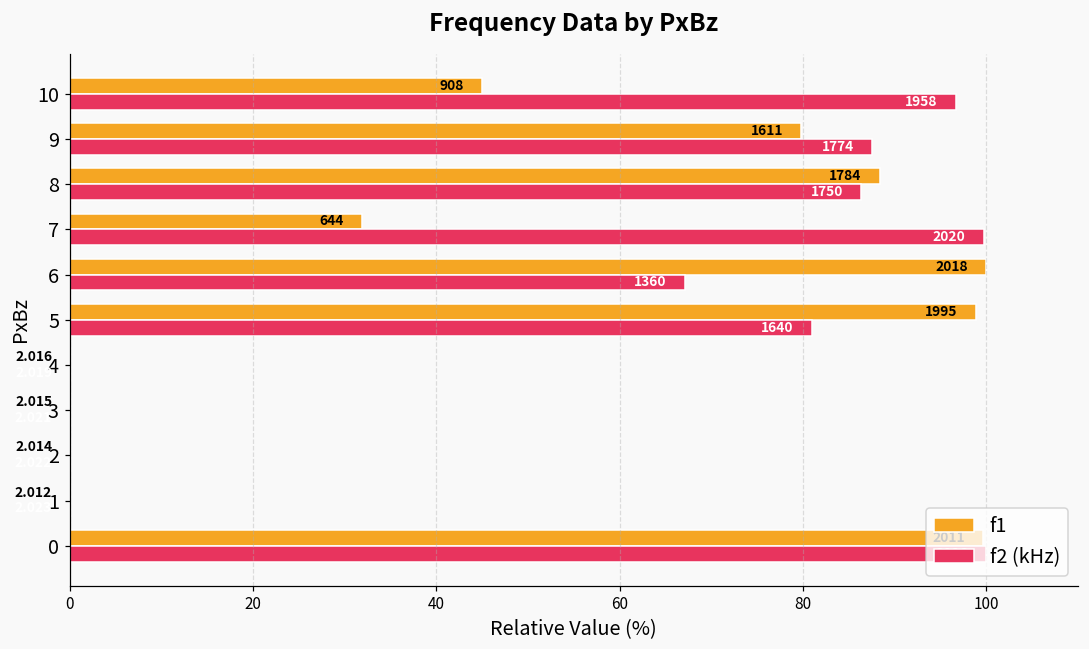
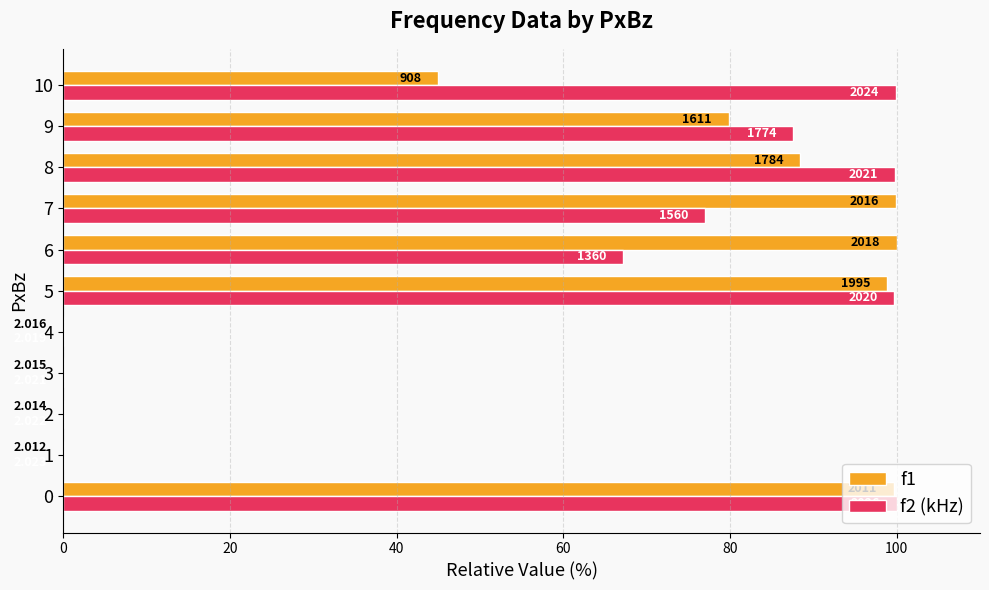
f2 (kHz), 10: 1958 -> 2024
f2 (kHz), 8: 1750 -> 2021
f1, 7: 644 -> 2016
f2 (kHz), 7: 2020 -> 1560
f2 (kHz), 5: 1640 -> 2020
